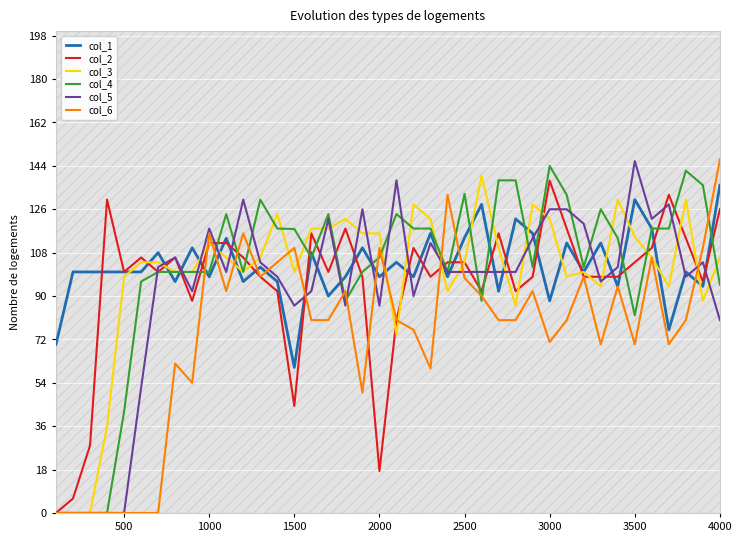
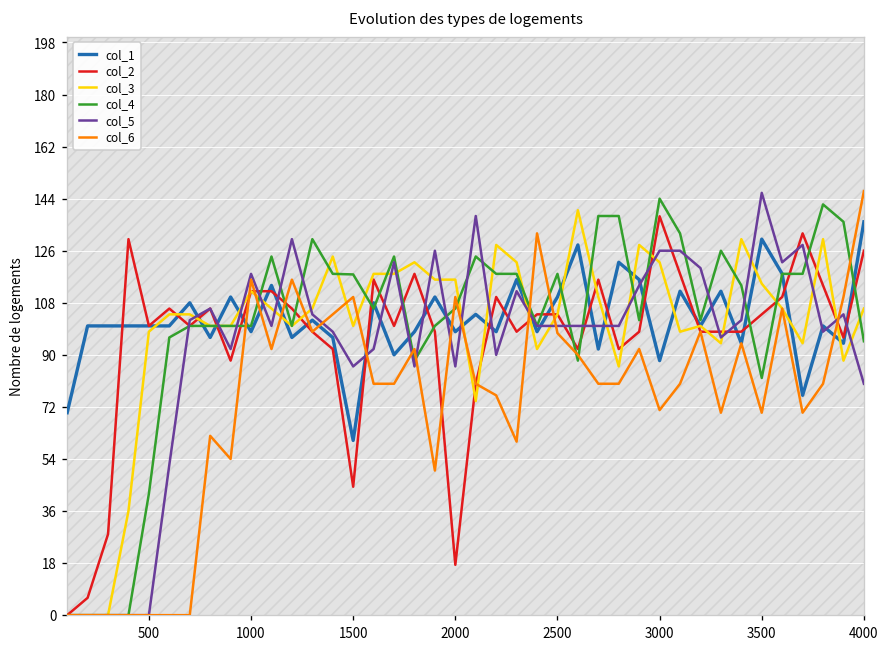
col_1, 2500: 114 -> 110
col_4, 2500: 132 -> 118
